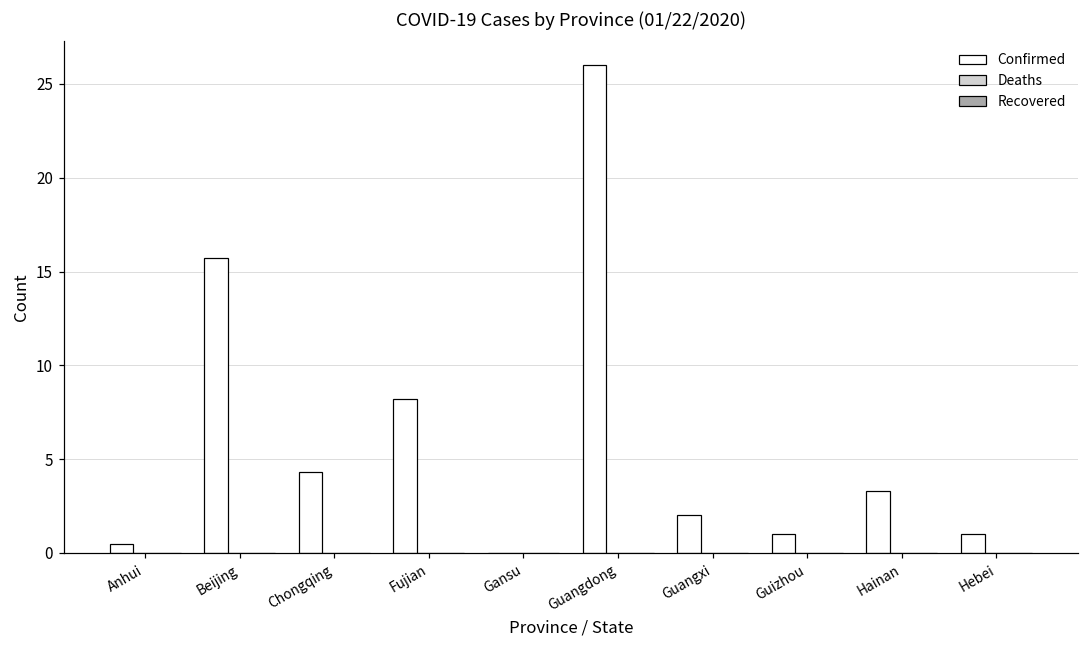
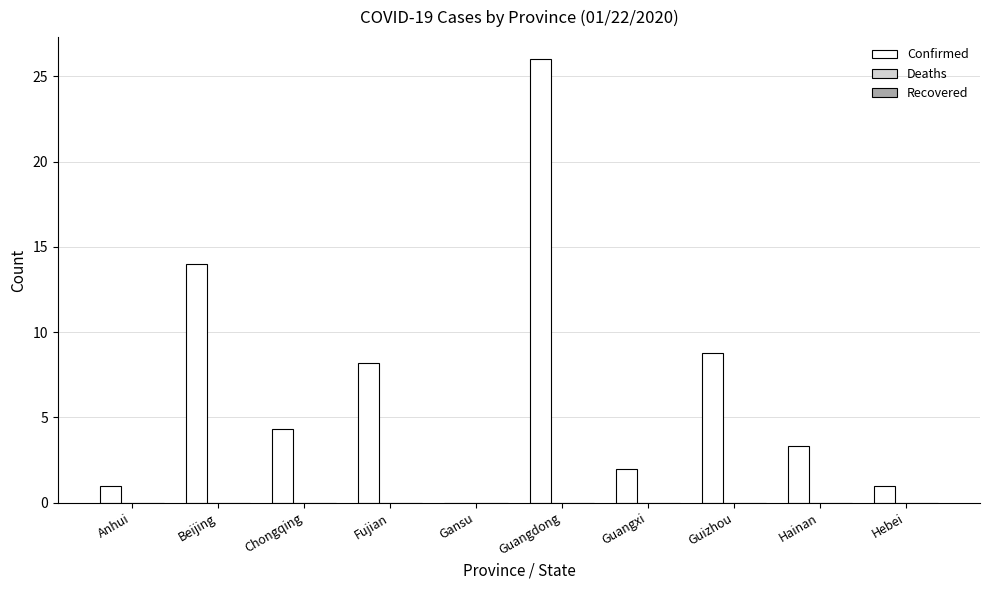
Confirmed, Anhui: 0.5 -> 1.0
Confirmed, Beijing: 15.7 -> 14.0
Confirmed, Guizhou: 1.0 -> 8.8
